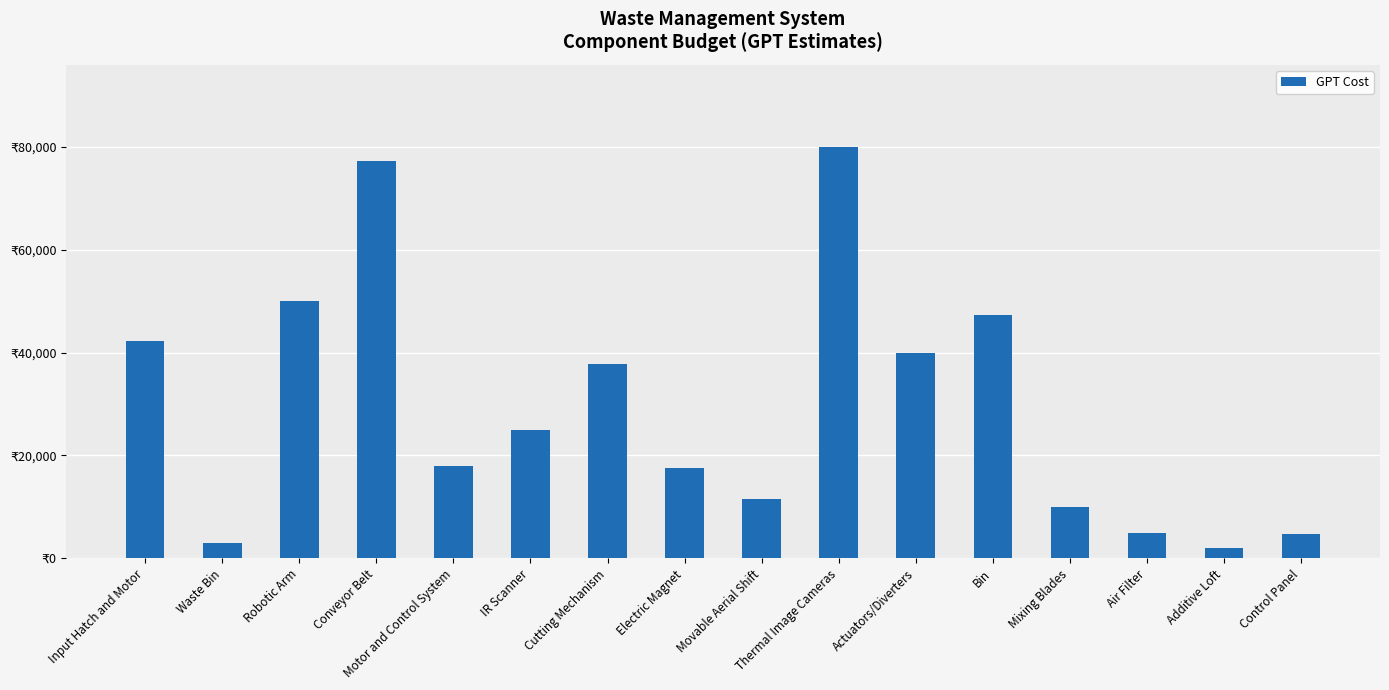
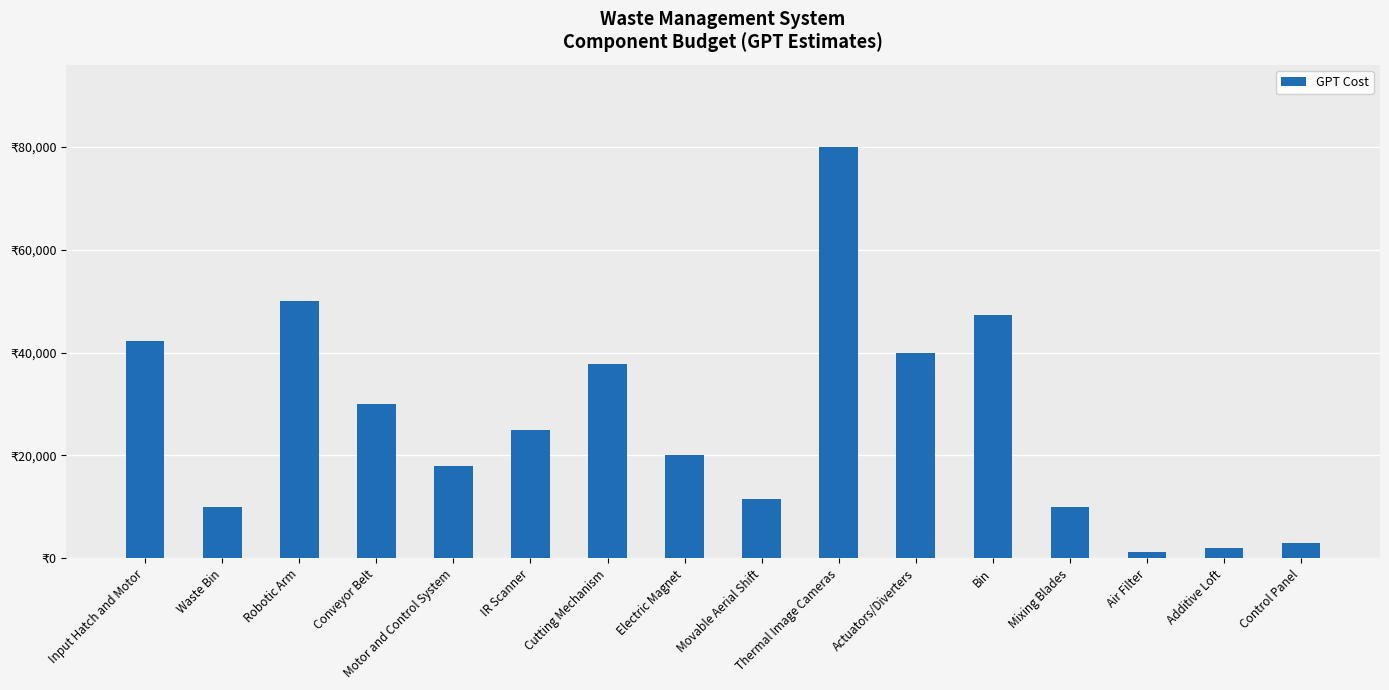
Waste Bin: ₹3,000 -> ₹10,000
Conveyor Belt: ₹77,000 -> ₹30,000
Electric Magnet: ₹18,000 -> ₹20,000
Air Filter: ₹5,000 -> ₹1,000
Control Panel: ₹5,000 -> ₹3,000
